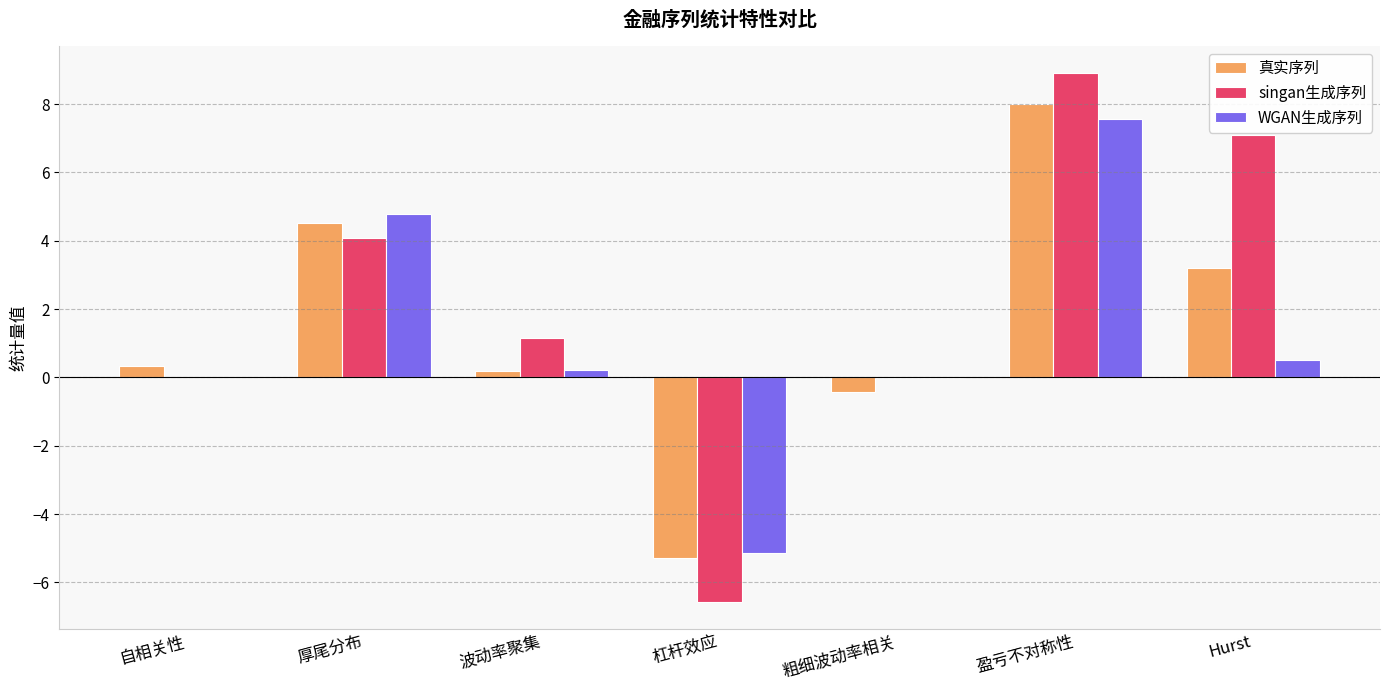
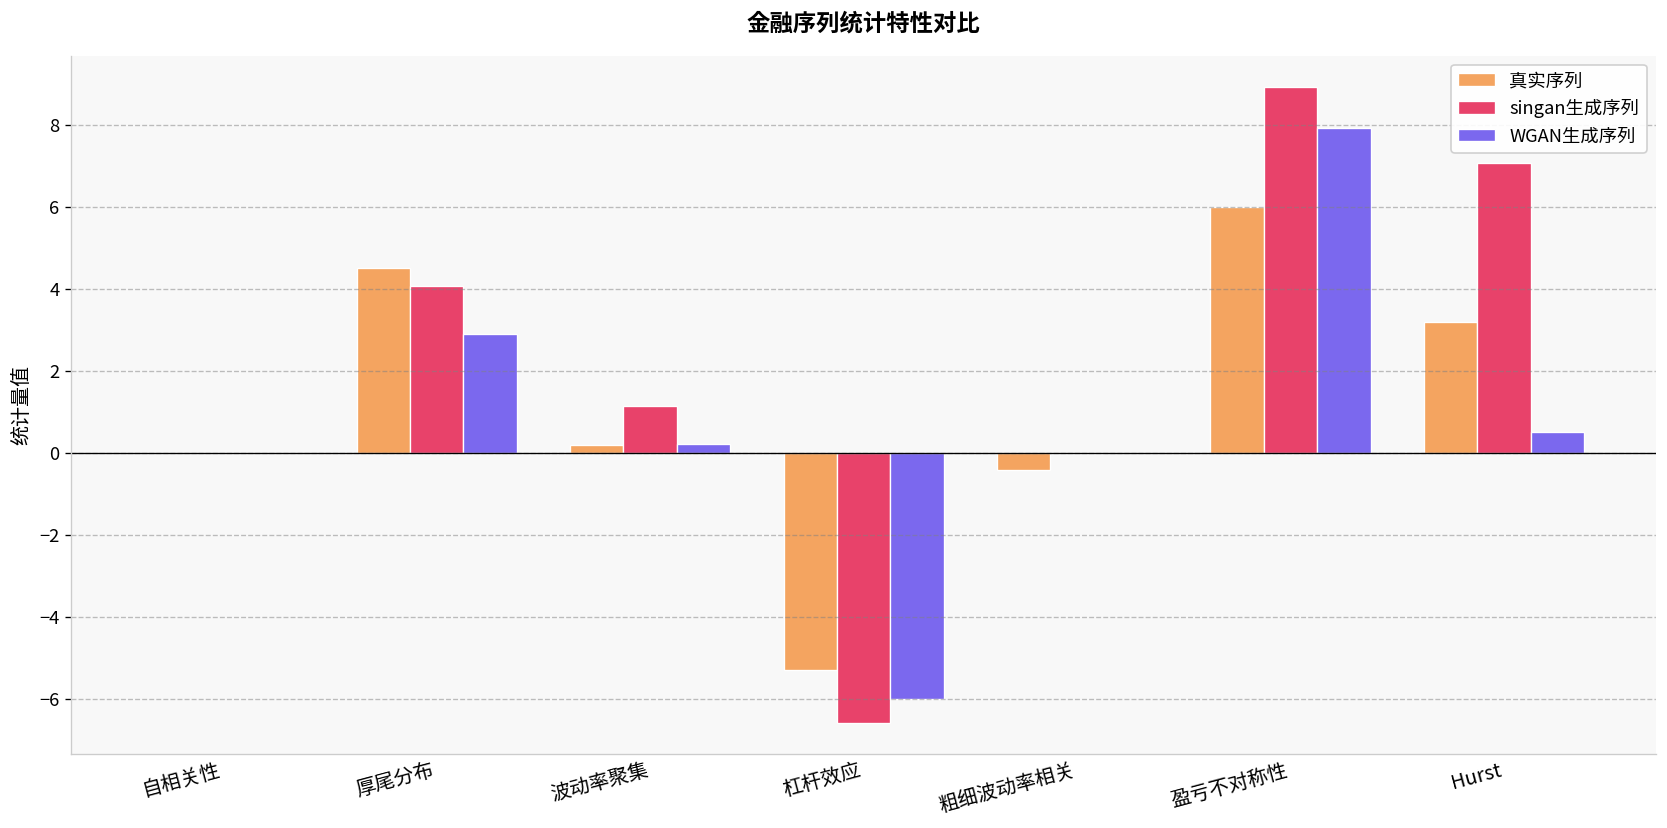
真实序列, 自相关性: 0.3 -> 0.0
WGAN生成序列, 厚尾分布: 4.8 -> 2.9
WGAN生成序列, 杠杆效应: -5.1 -> -6.0
真实序列, 盈亏不对称性: 8 -> 6
WGAN生成序列, 盈亏不对称性: 7.6 -> 7.9
